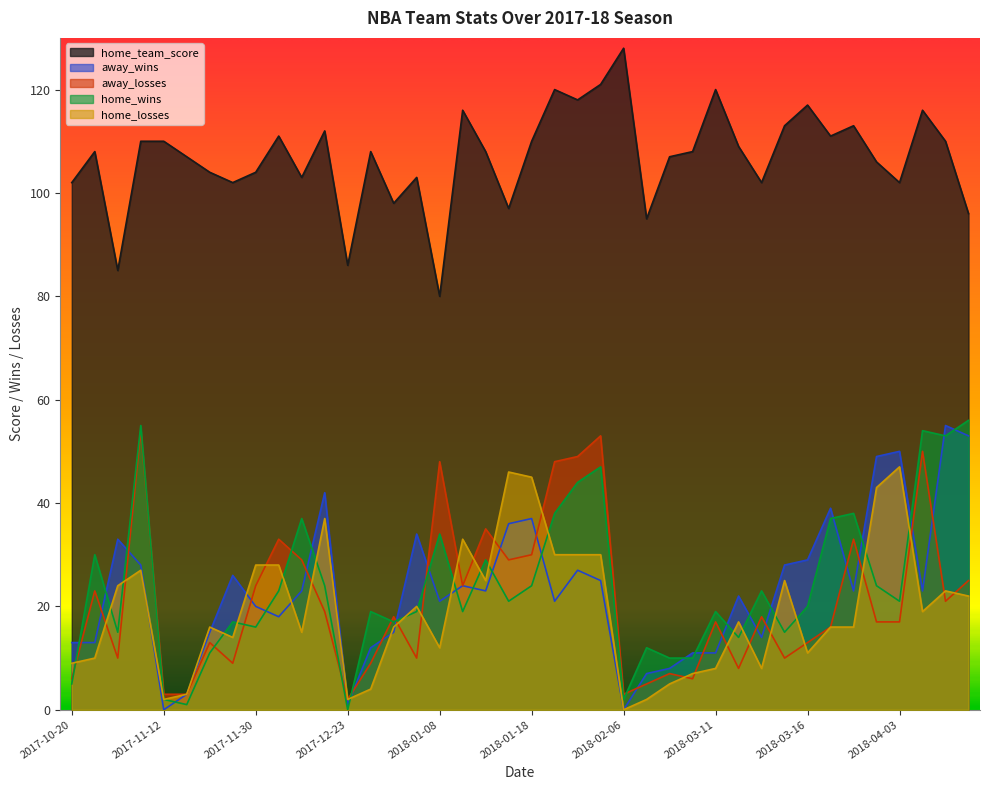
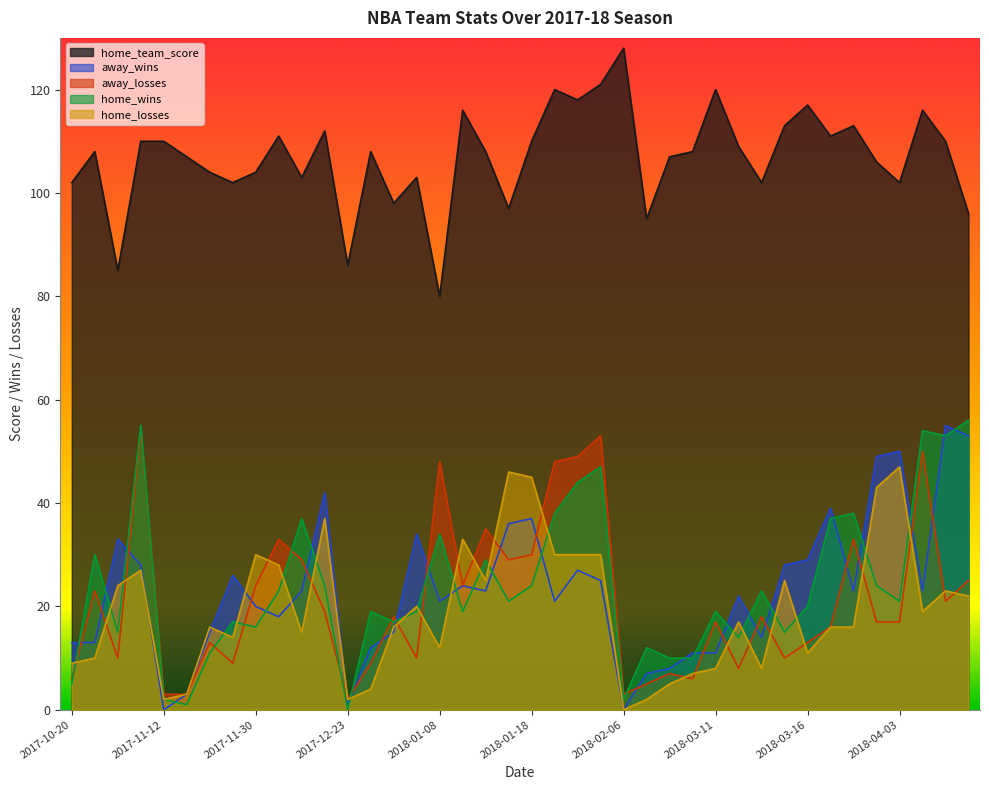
home_losses, 2017-11-30: 28 -> 30
